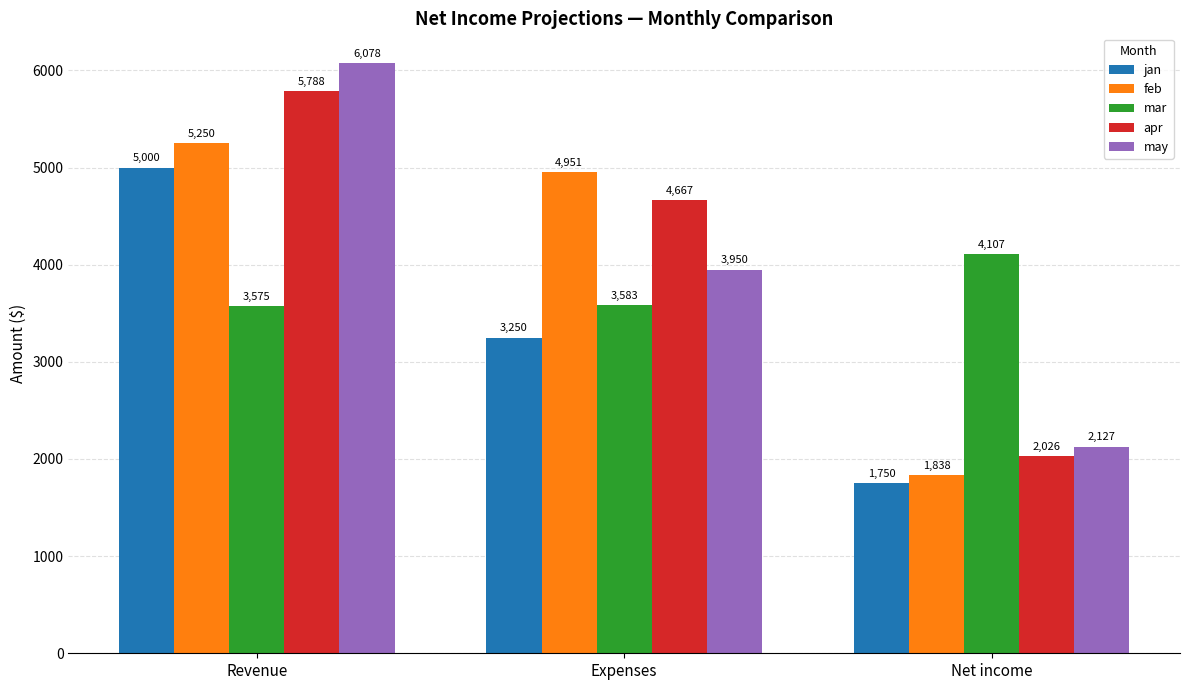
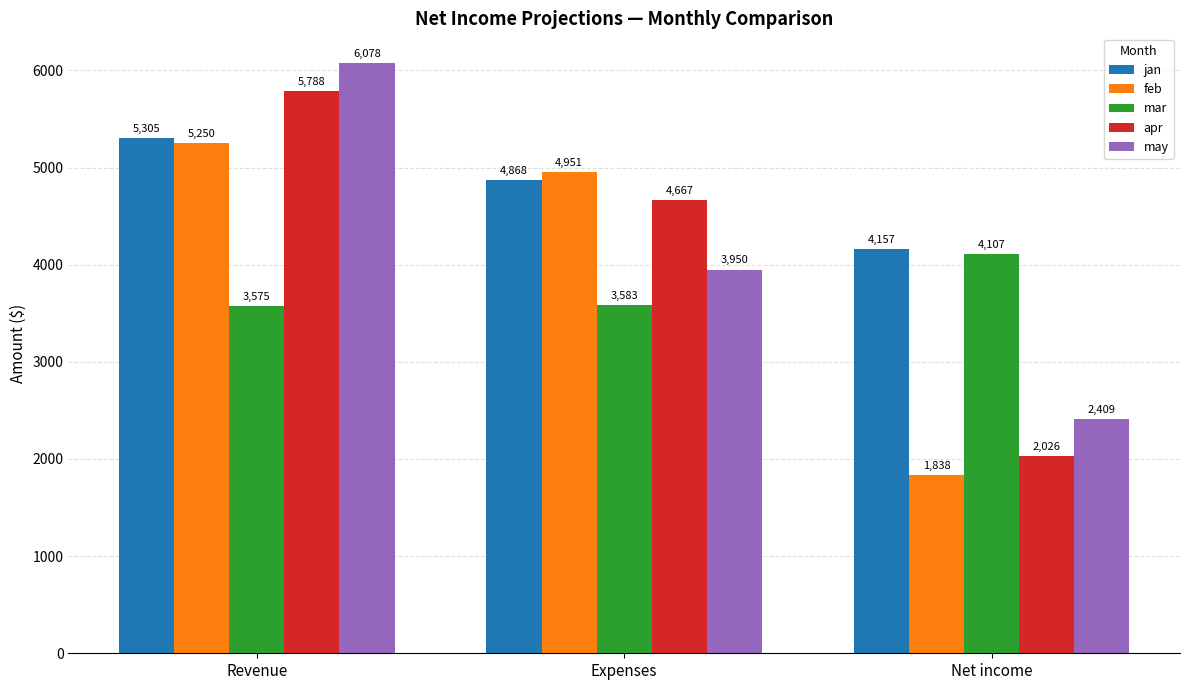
jan, Revenue: 5,000 -> 5,305
jan, Expenses: 3,250 -> 4,868
jan, Net income: 1,750 -> 4,157
may, Net income: 2,127 -> 2,409
